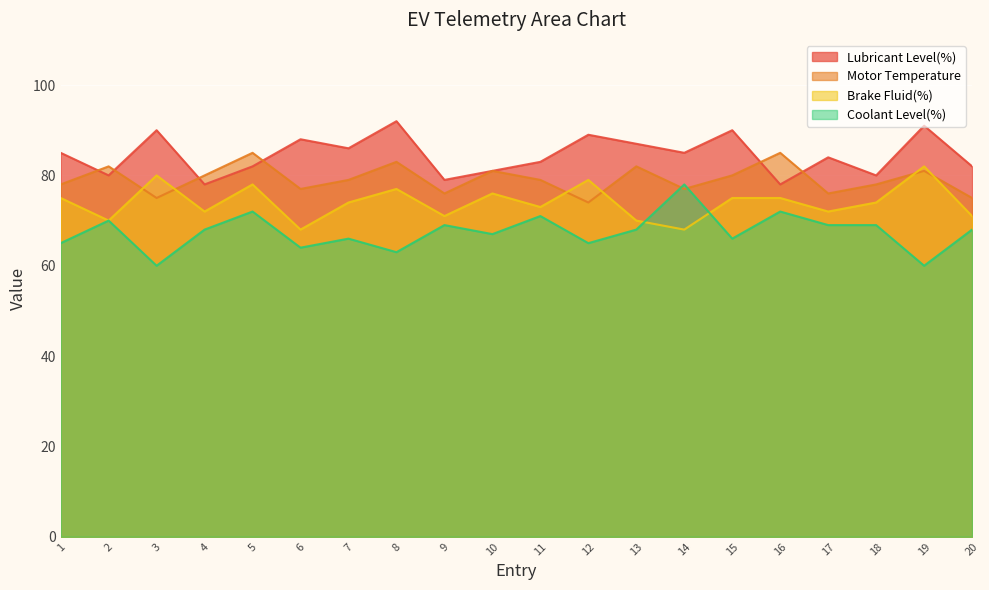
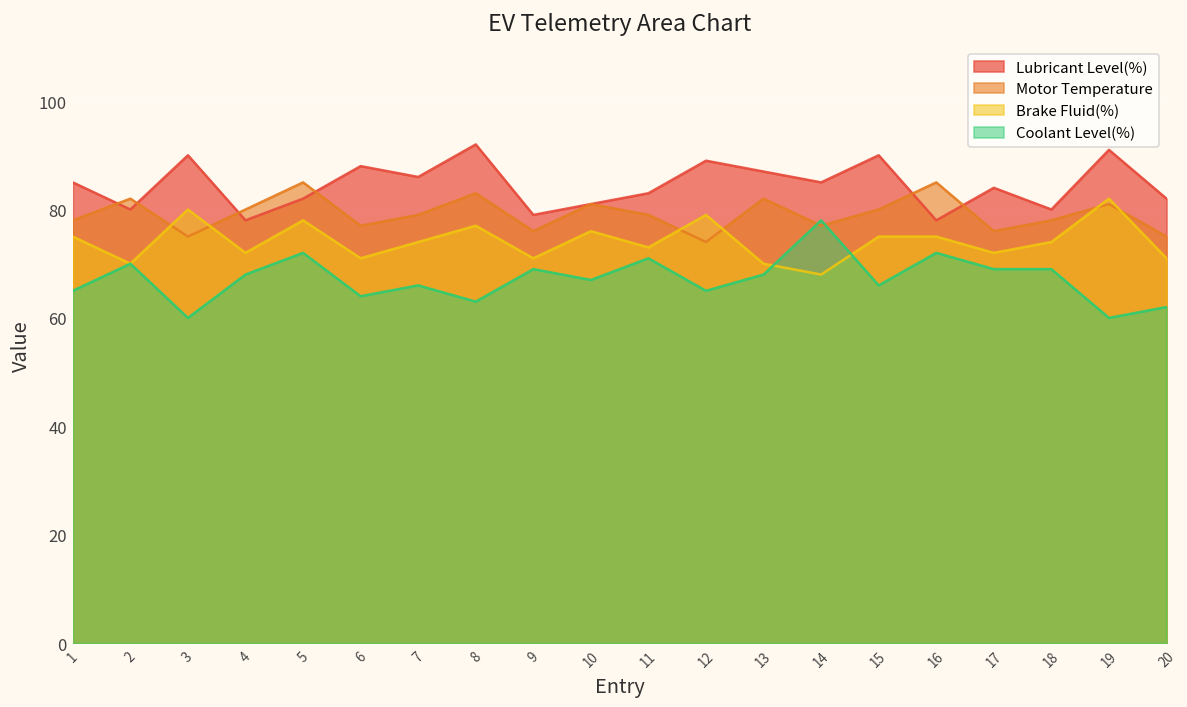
Brake Fluid(%), 6: 68 -> 71
Coolant Level(%), 20: 68 -> 62
